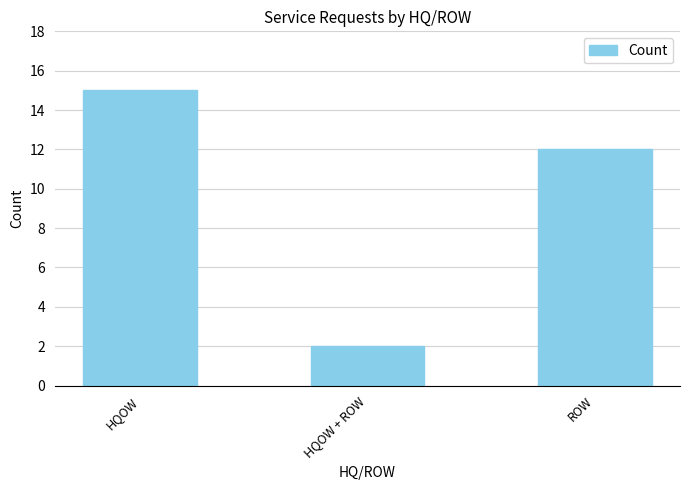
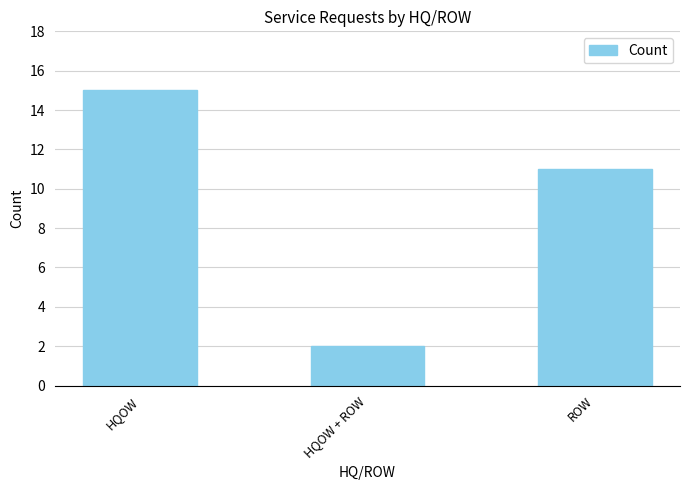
ROW: 12 -> 11
